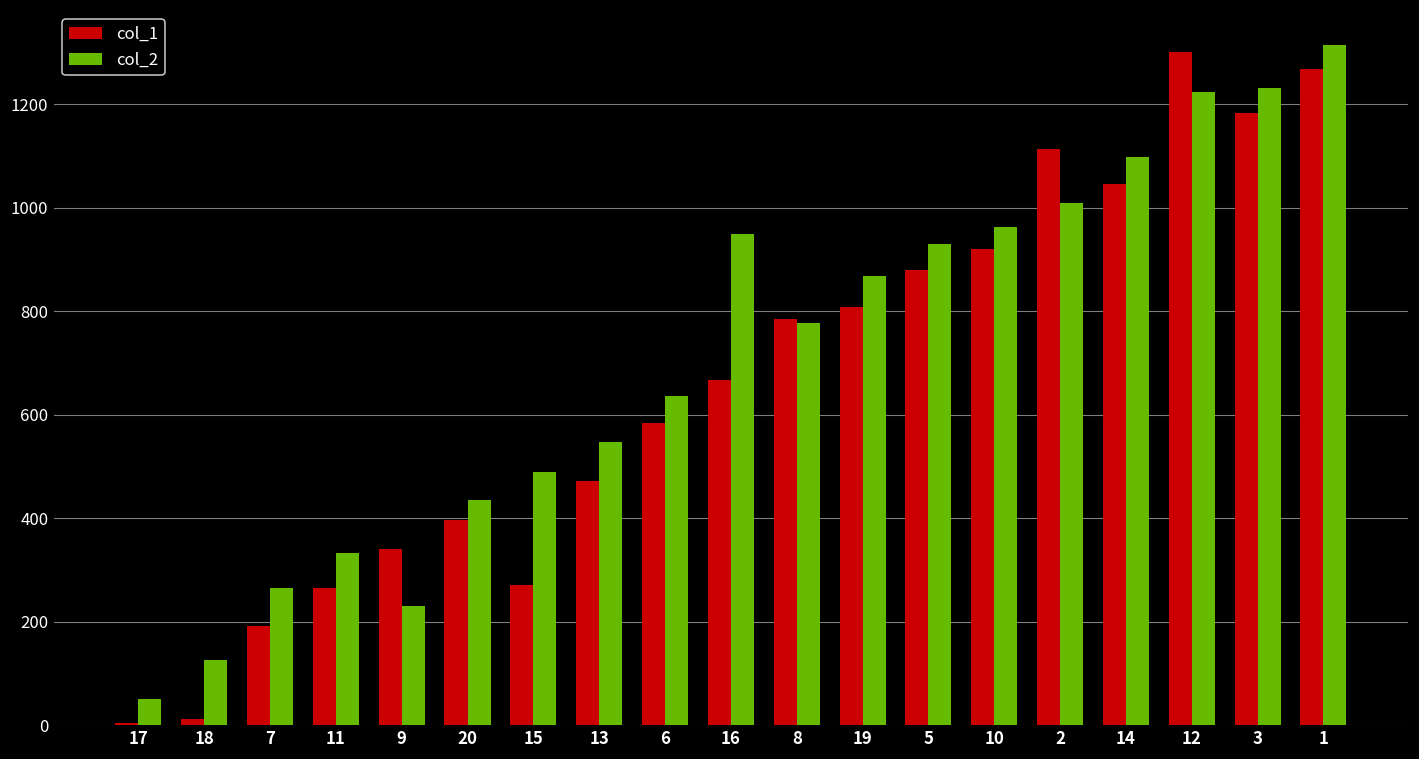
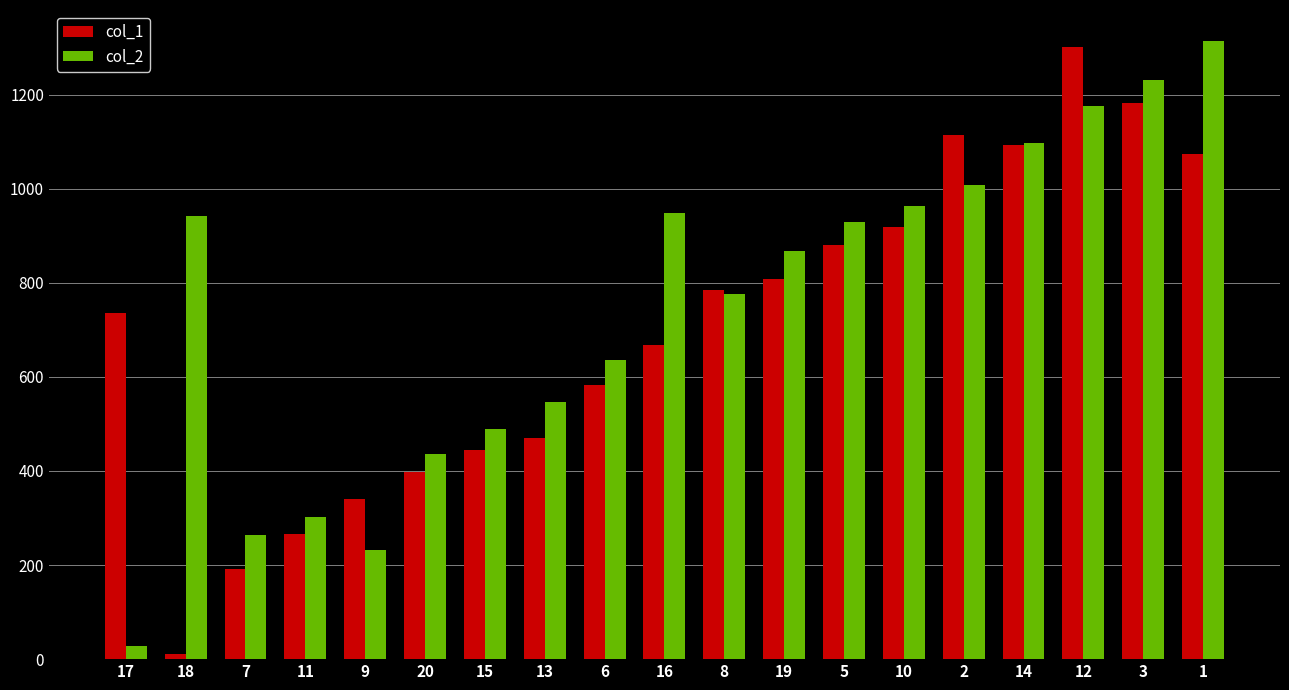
col_1, 17: 0 -> 740
col_2, 17: 50 -> 30
col_2, 18: 130 -> 940
col_2, 11: 330 -> 300
col_1, 15: 270 -> 450
col_1, 14: 1050 -> 1090
col_2, 12: 1220 -> 1180
col_1, 1: 1270 -> 1070
